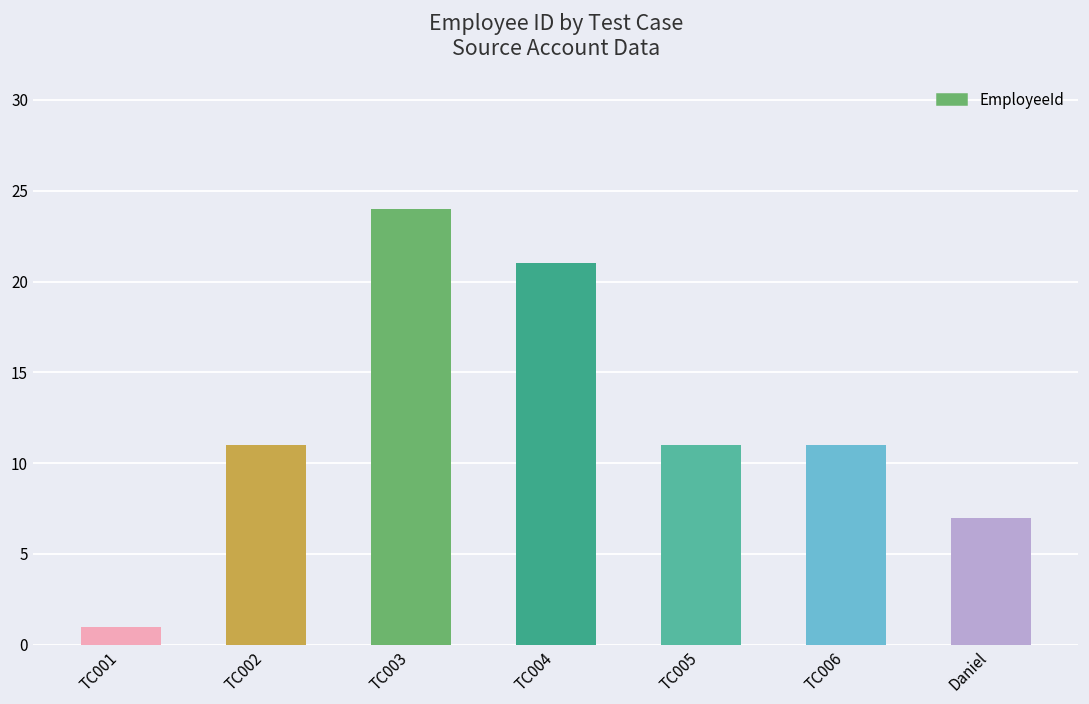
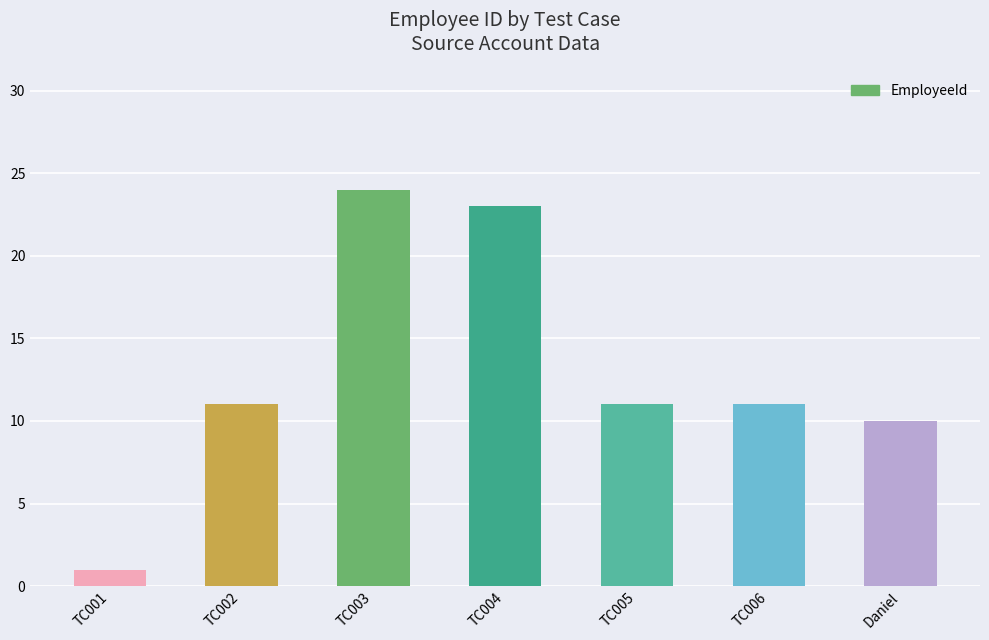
TC004: 21 -> 23
Daniel: 7 -> 10
